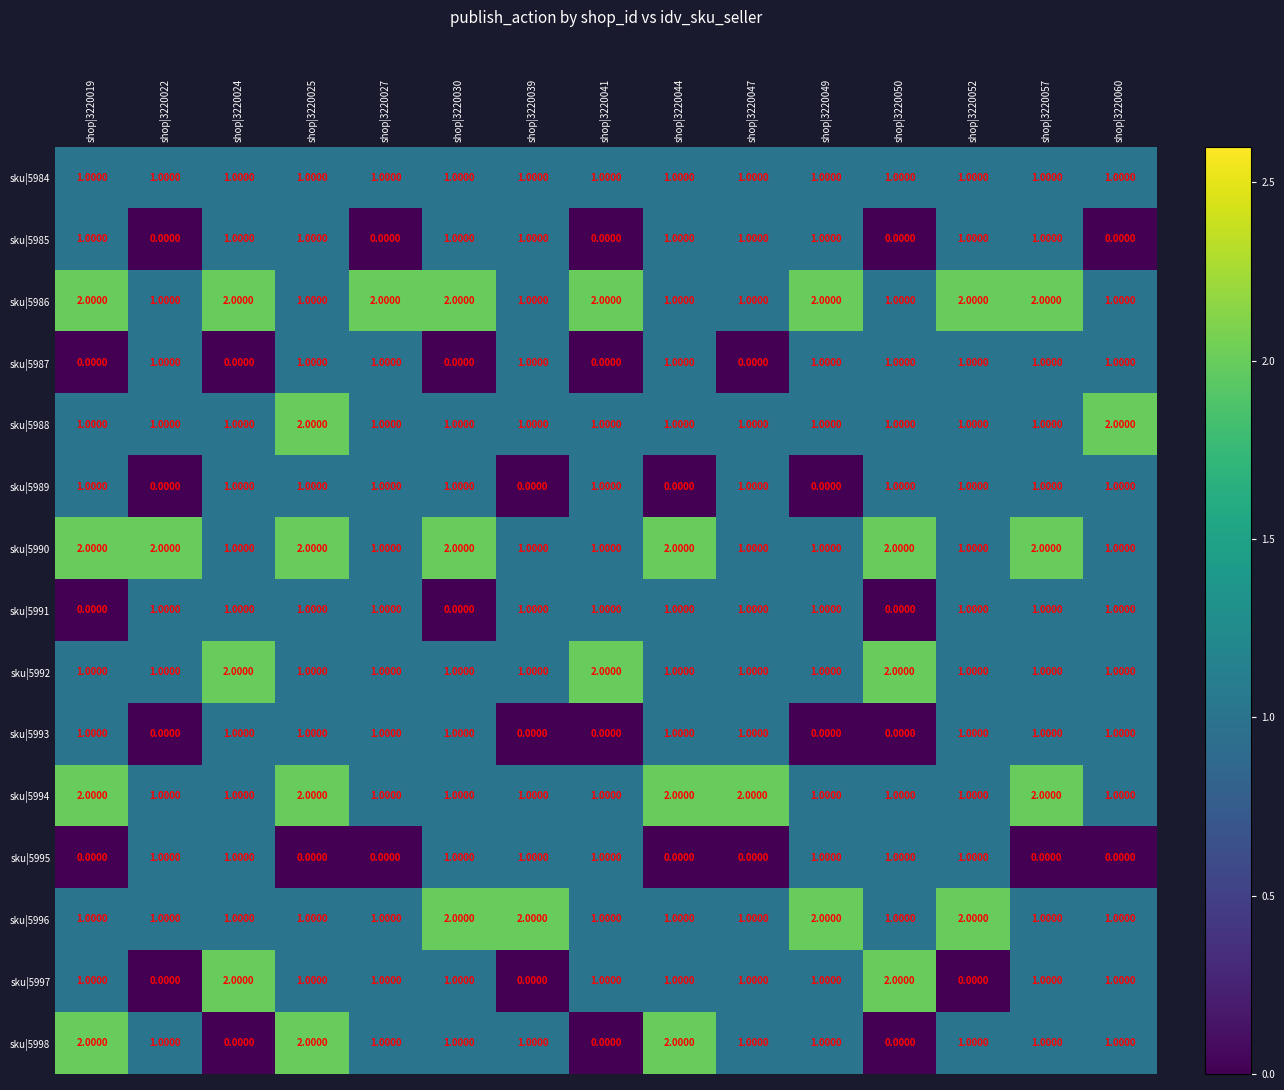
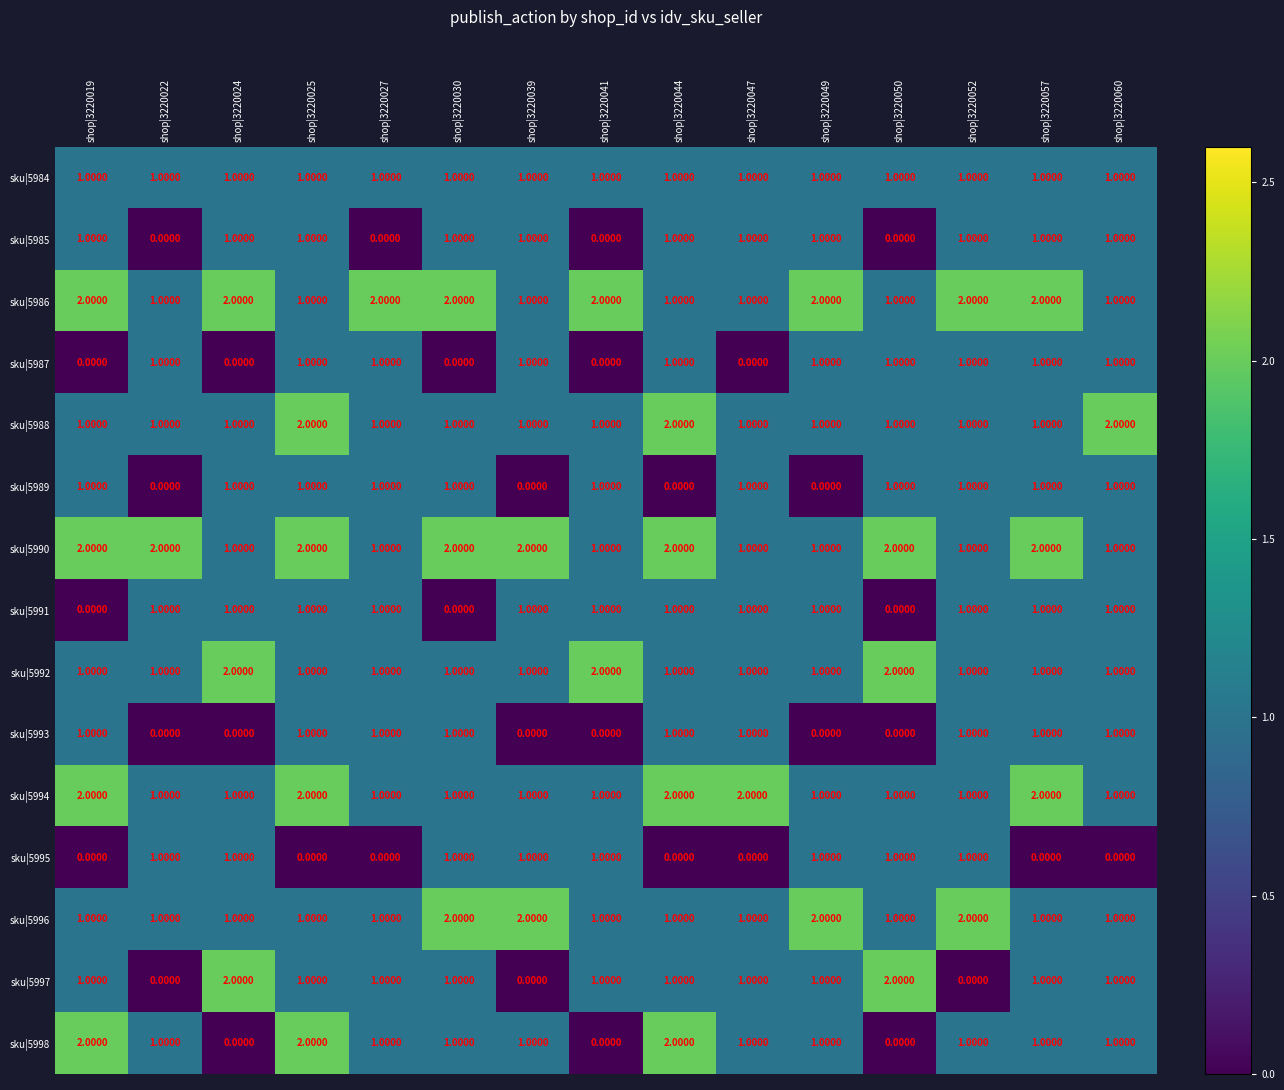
sku|5985, shop|3220060: 0.0000 -> 1.0000
sku|5988, shop|3220044: 1.0000 -> 2.0000
sku|5990, shop|3220039: 1.0000 -> 2.0000
sku|5993, shop|3220024: 1.0000 -> 0.0000
